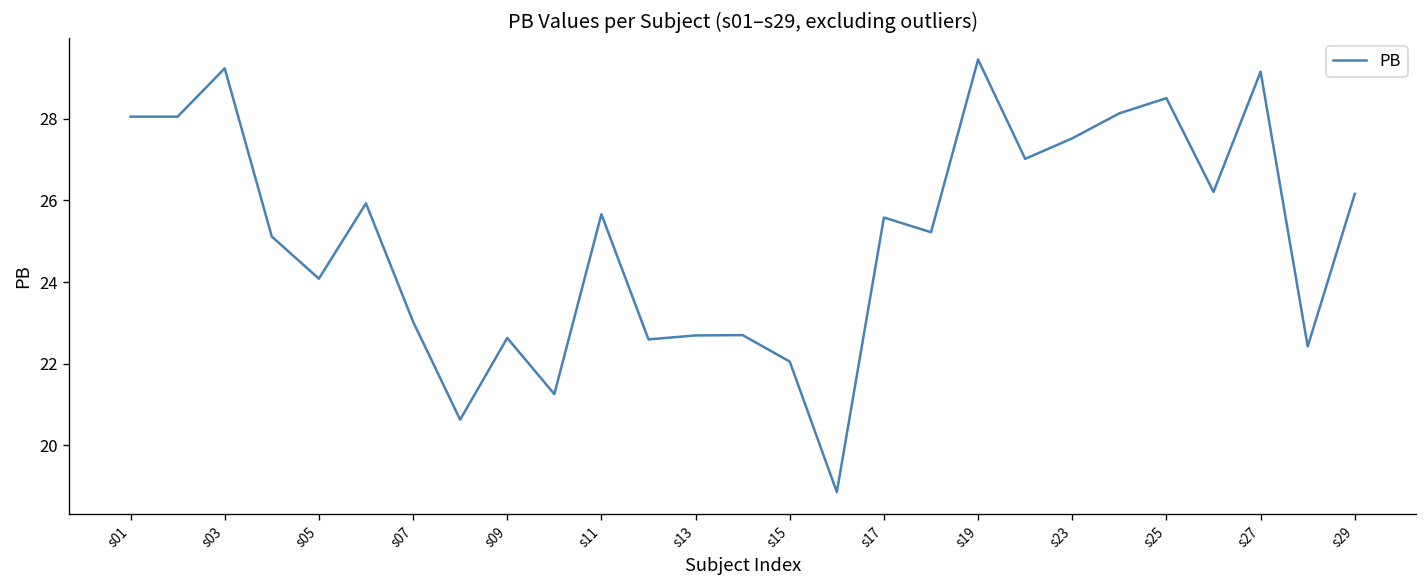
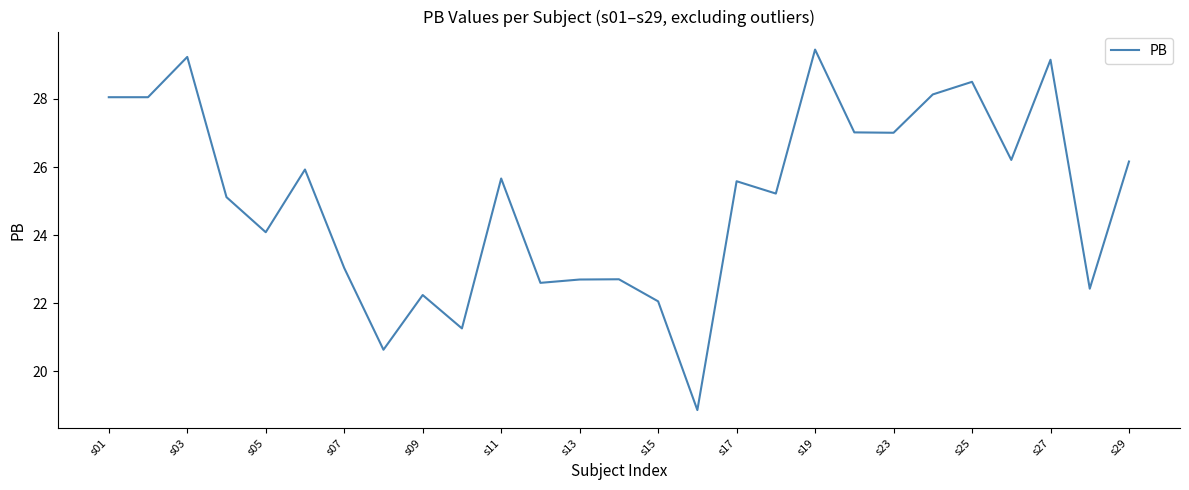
s09: 22.6 -> 22.2
s23: 27.5 -> 27.0
